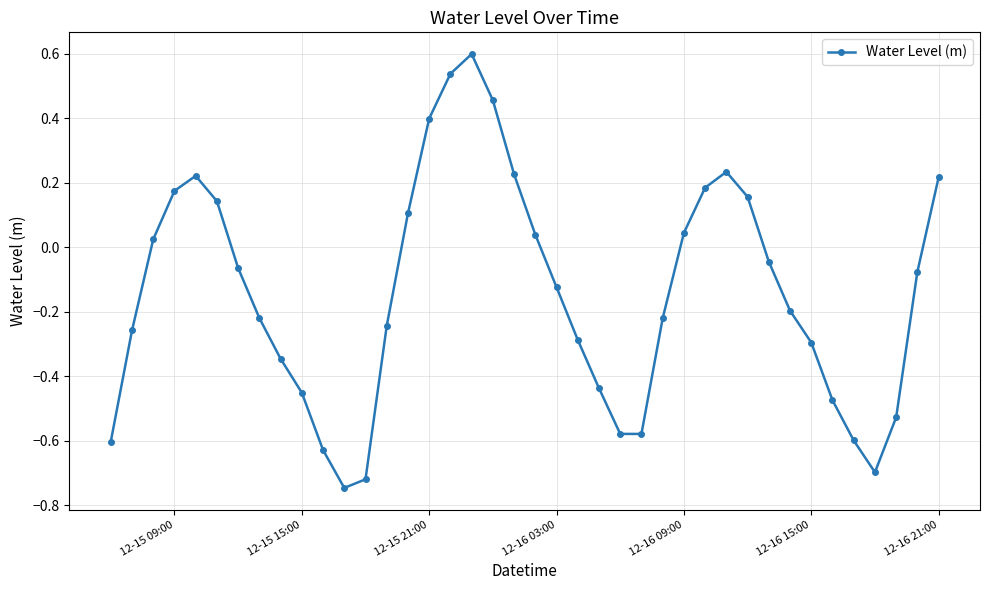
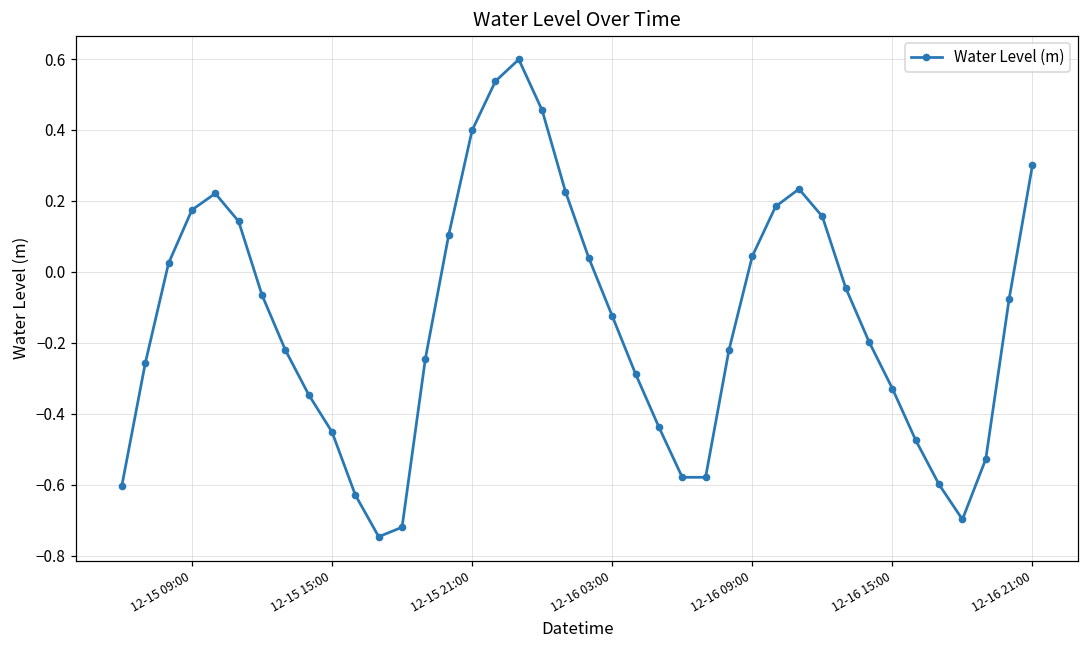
12-16 15:00: -0.30 -> -0.33
12-16 21:00: 0.22 -> 0.30
